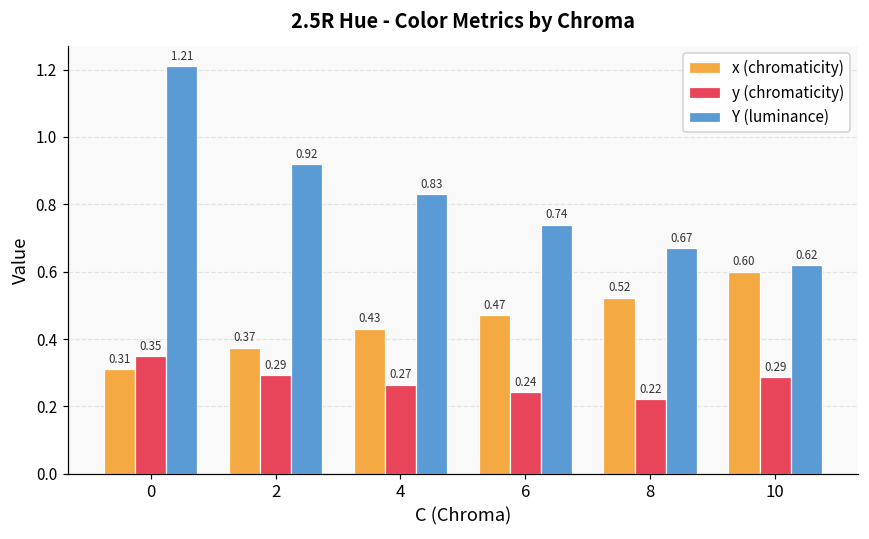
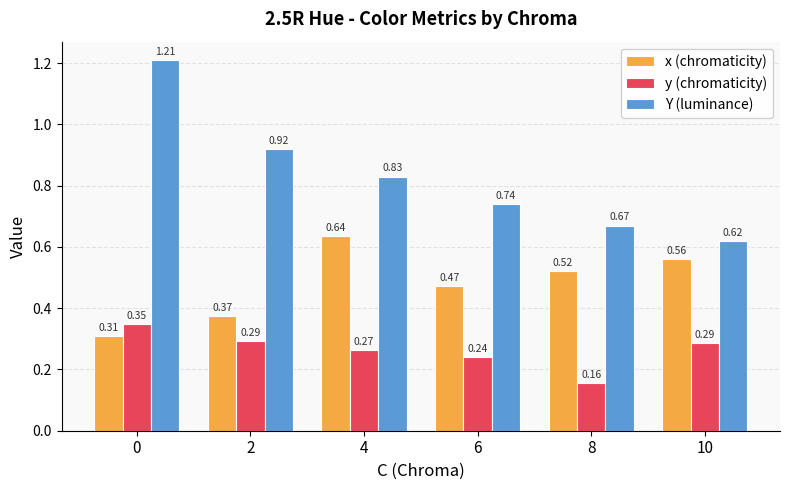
x (chromaticity), 4: 0.43 -> 0.64
y (chromaticity), 8: 0.22 -> 0.16
x (chromaticity), 10: 0.60 -> 0.56
